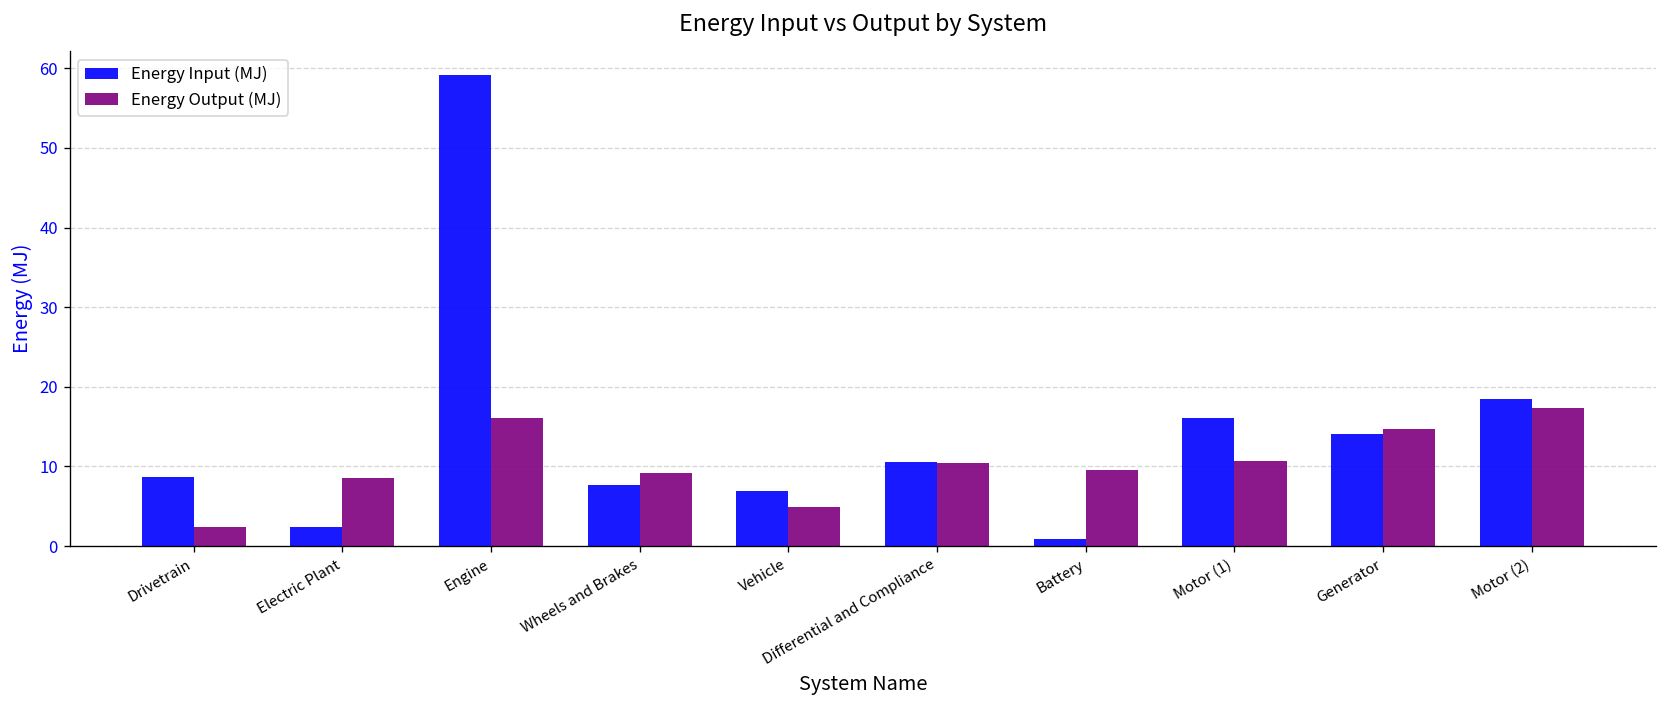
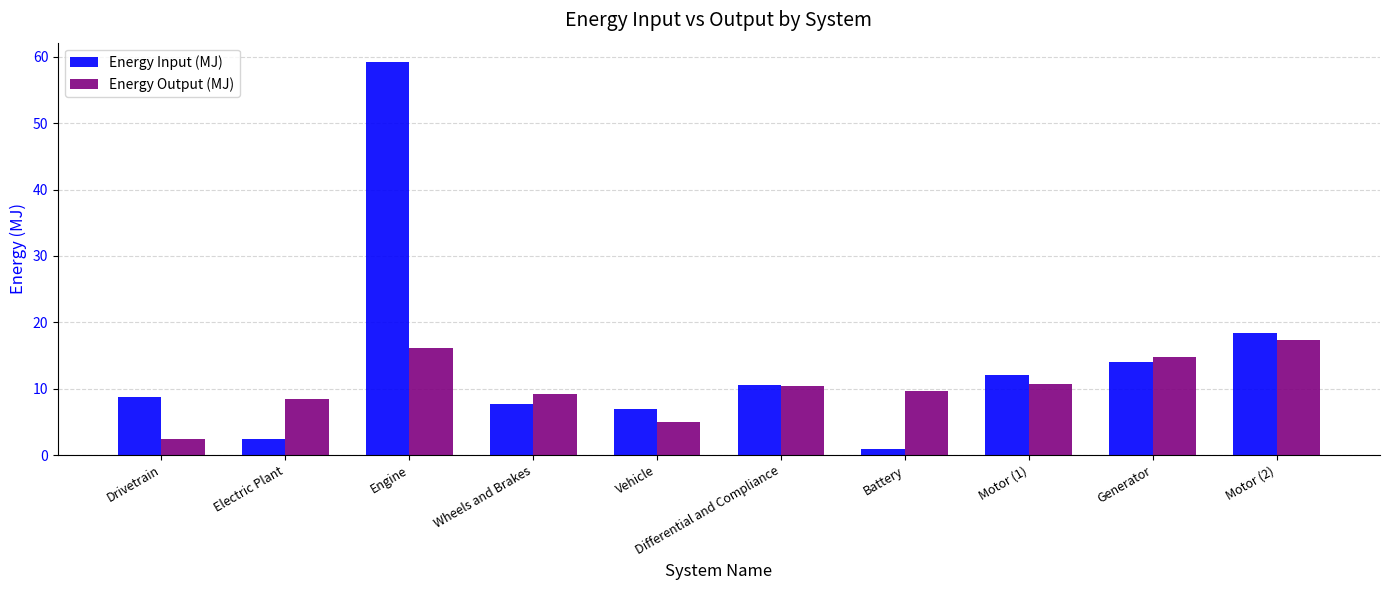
Energy Input (MJ), Motor (1): 16 -> 12
